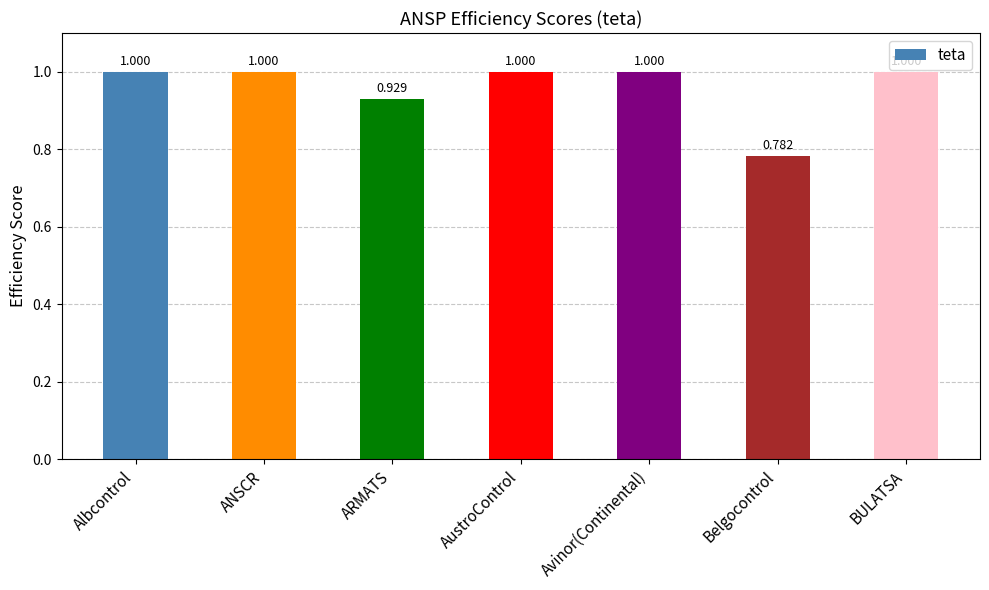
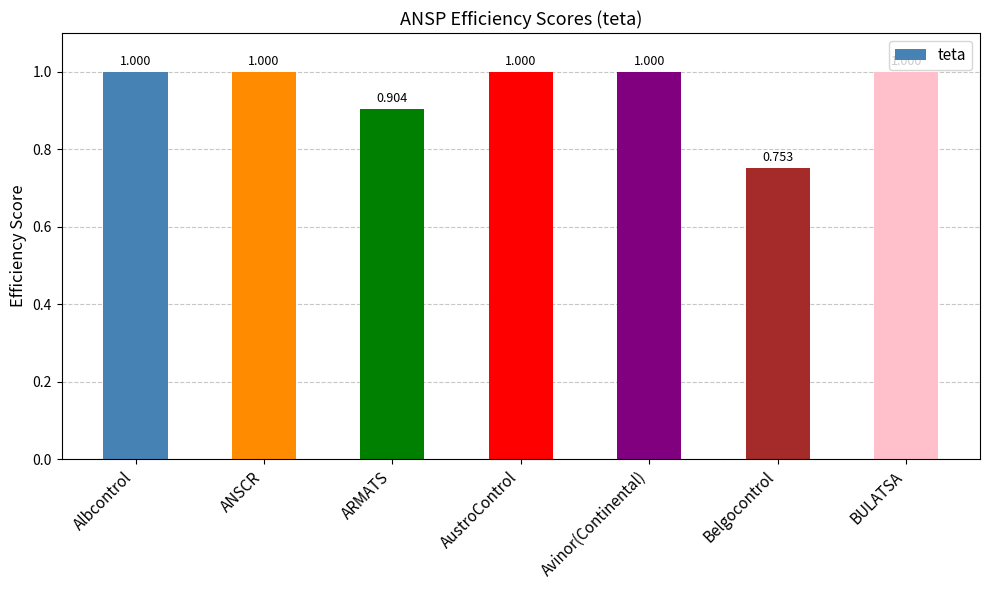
ARMATS: 0.929 -> 0.904
Belgocontrol: 0.782 -> 0.753
